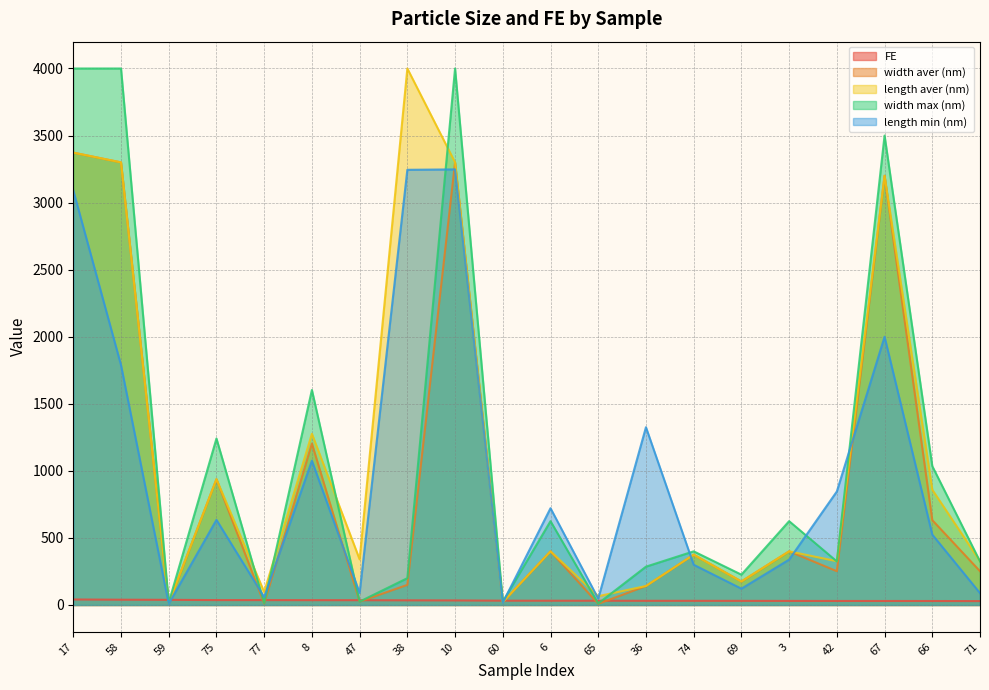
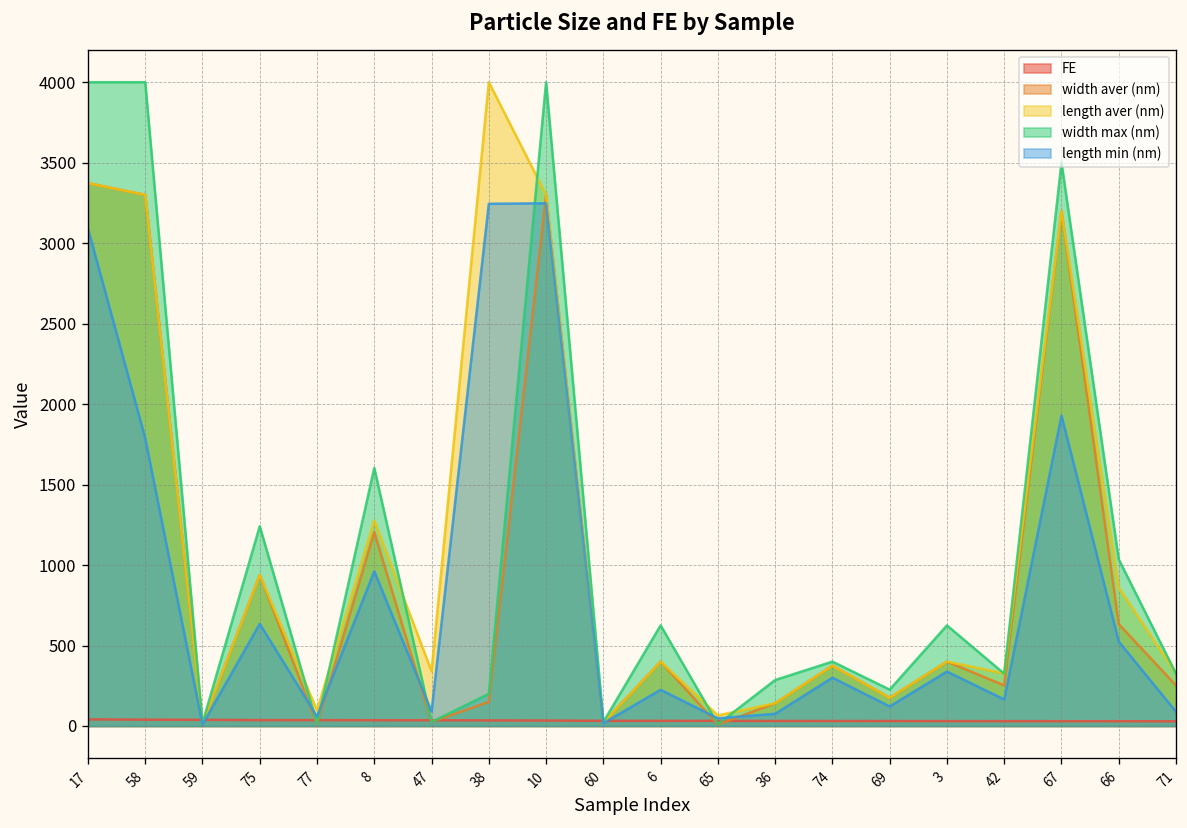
length min (nm), 8: 1080 -> 960
length min (nm), 6: 720 -> 230
length min (nm), 36: 1330 -> 80
length min (nm), 42: 850 -> 160
length min (nm), 67: 2000 -> 1930
